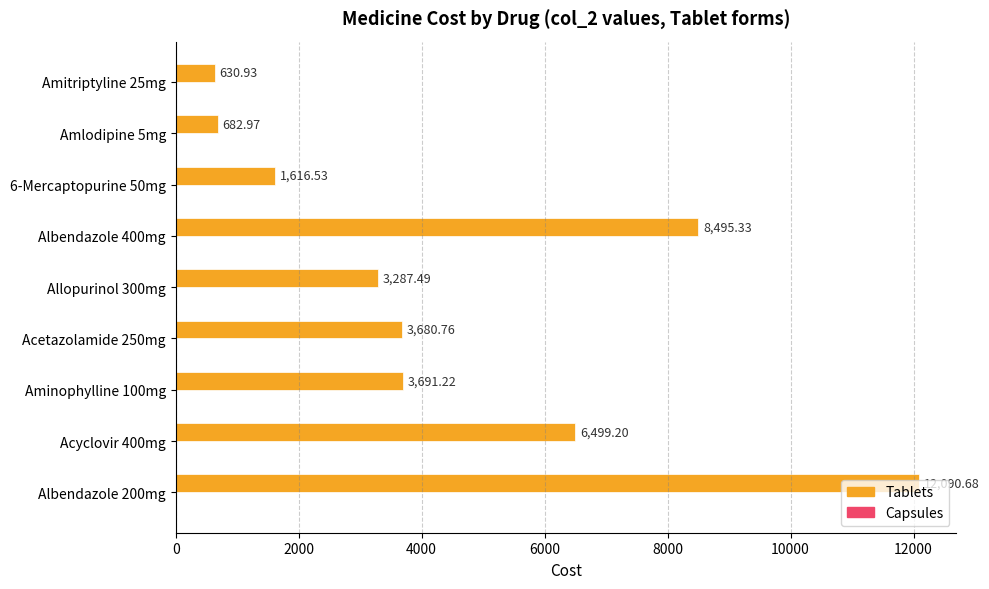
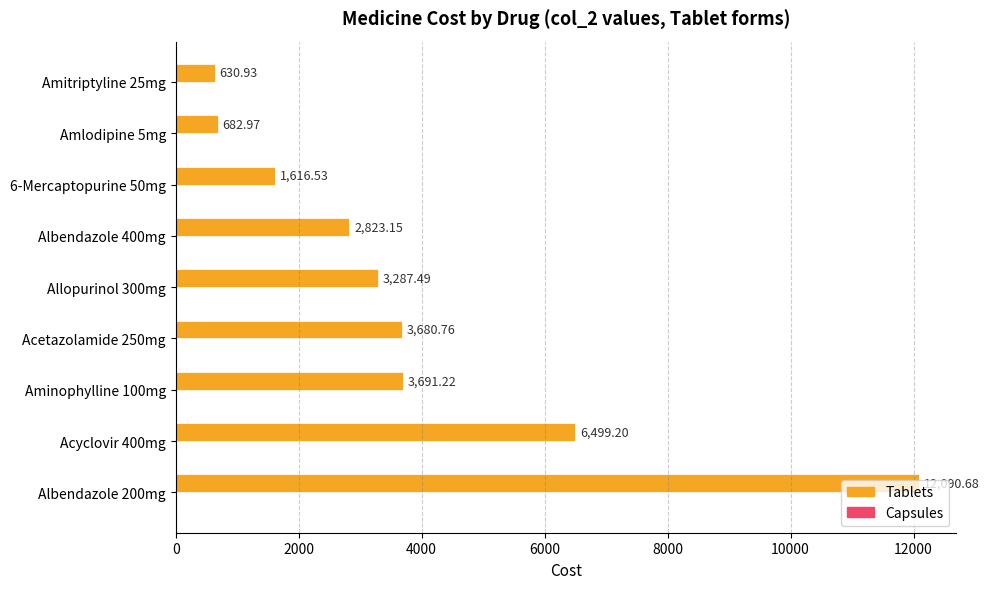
Tablets, Albendazole 400mg: 8,495.33 -> 2,823.15
